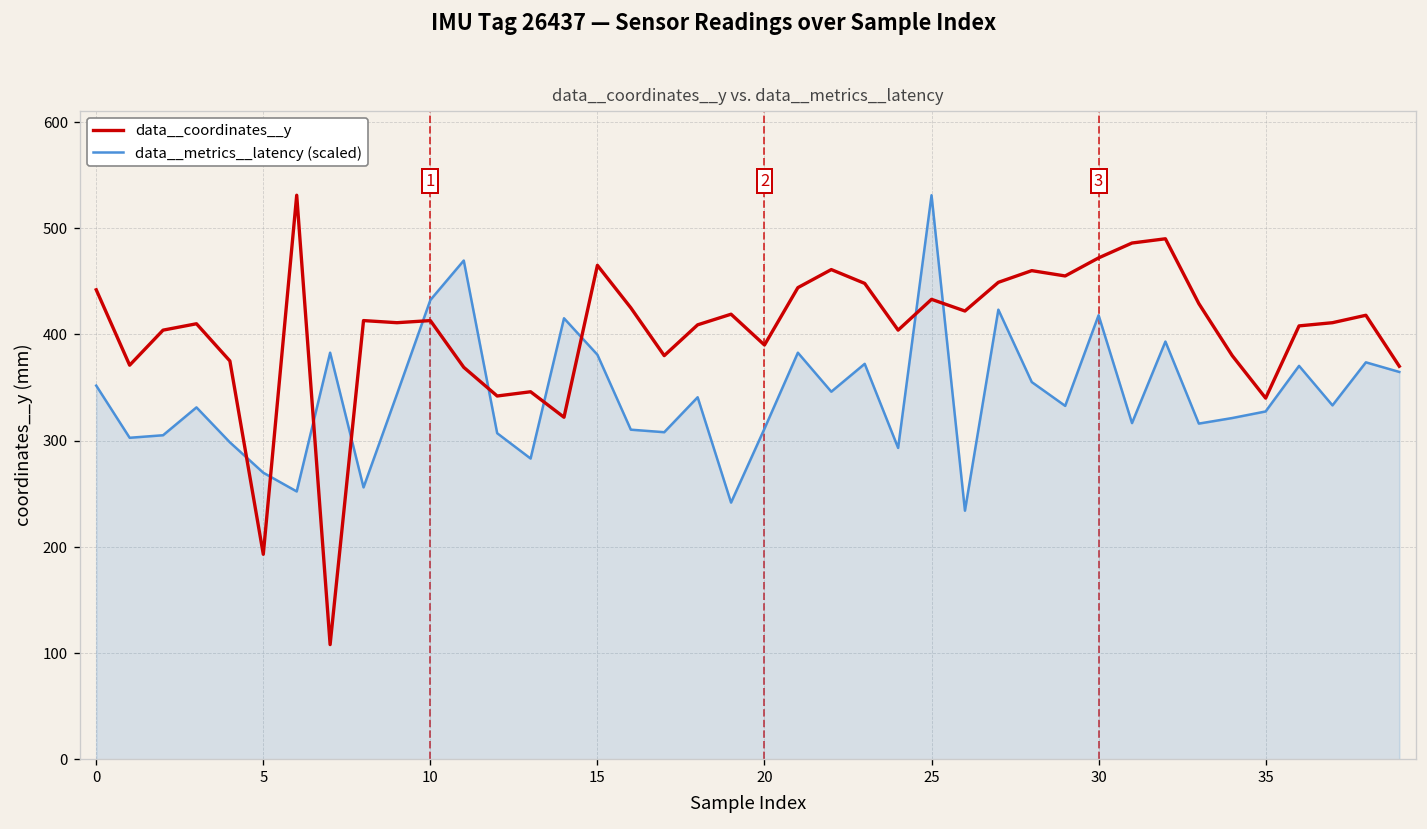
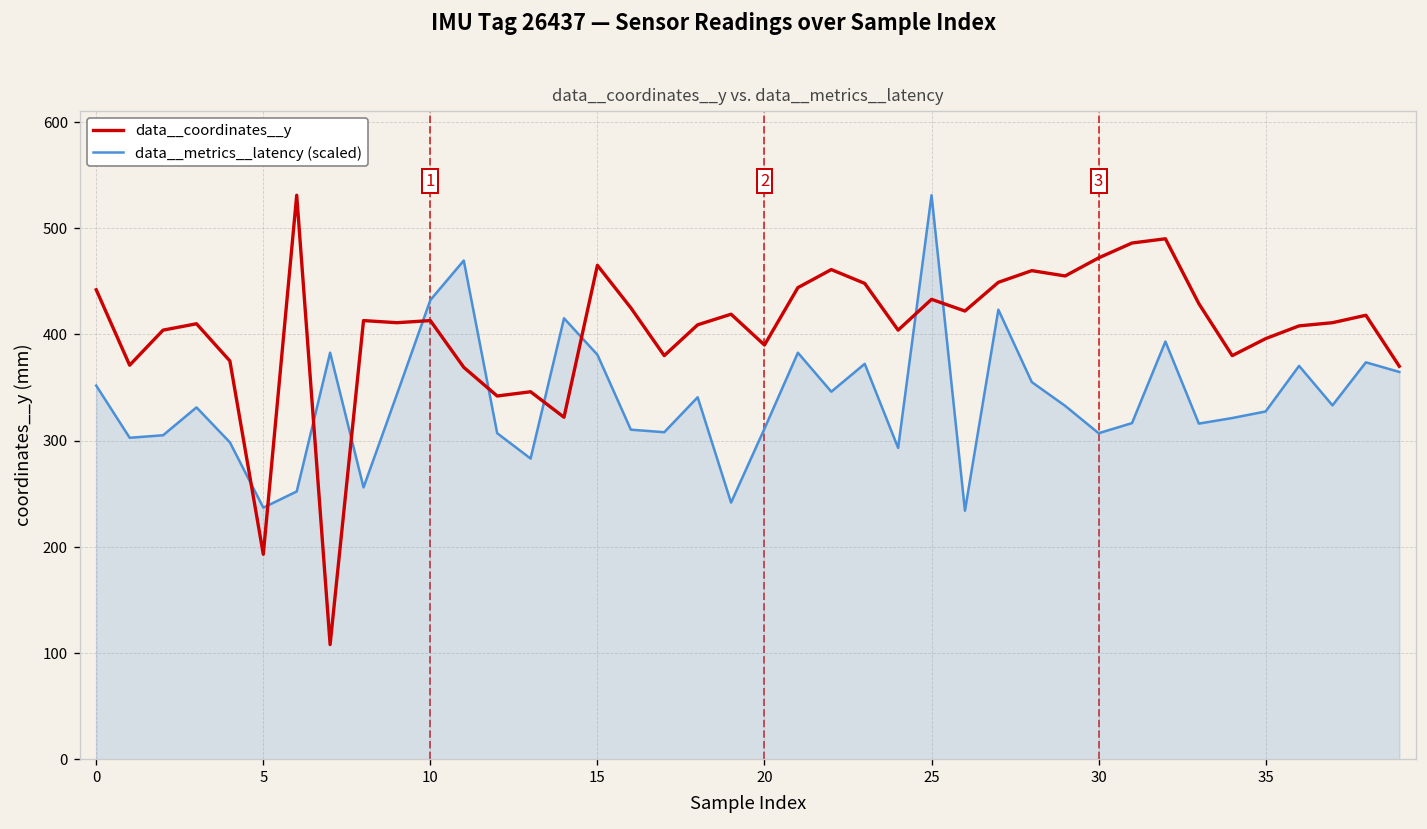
data__metrics__latency (scaled), 5: 270 -> 240
data__metrics__latency (scaled), 30: 420 -> 310
data__coordinates__y, 35: 340 -> 400
